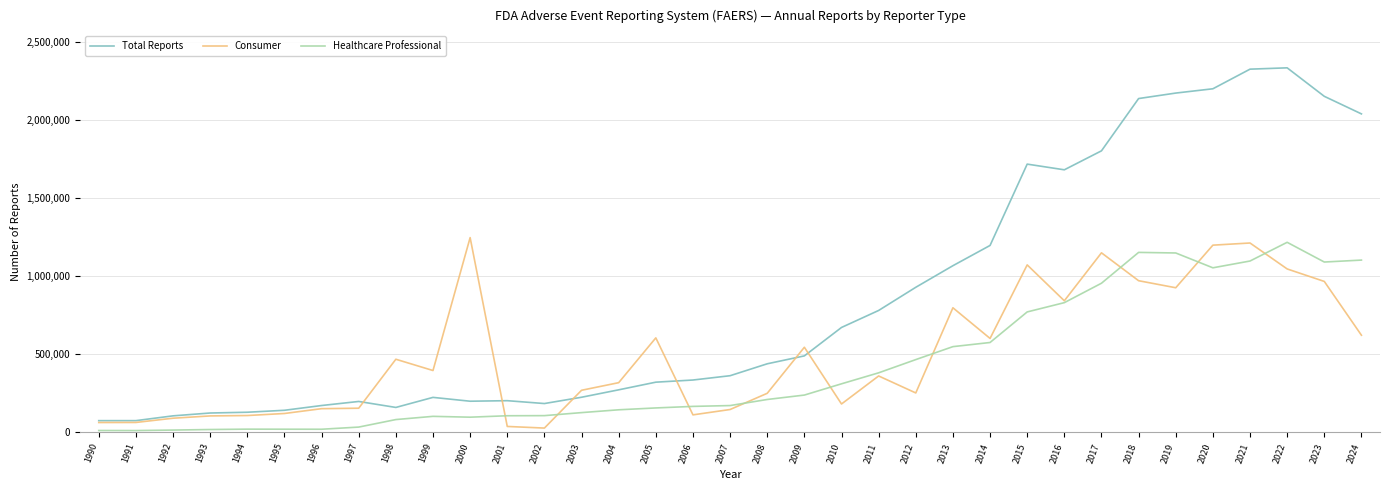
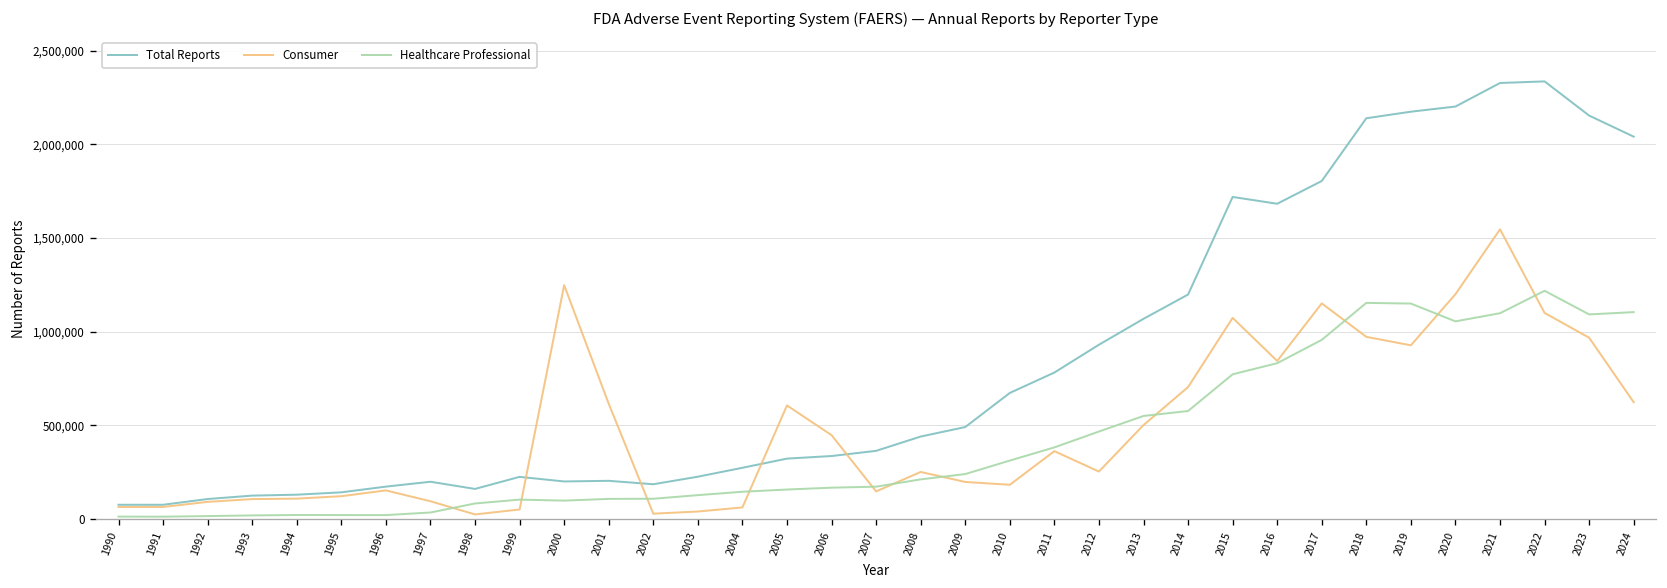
Consumer, 1997: 150,000 -> 90,000
Consumer, 1998: 470,000 -> 20,000
Consumer, 1999: 400,000 -> 50,000
Consumer, 2001: 40,000 -> 610,000
Consumer, 2003: 270,000 -> 40,000
Consumer, 2004: 320,000 -> 60,000
Consumer, 2006: 110,000 -> 450,000
Consumer, 2009: 550,000 -> 200,000
Consumer, 2013: 800,000 -> 500,000
Consumer, 2014: 600,000 -> 700,000
Consumer, 2021: 1,210,000 -> 1,550,000
Consumer, 2022: 1,050,000 -> 1,100,000
